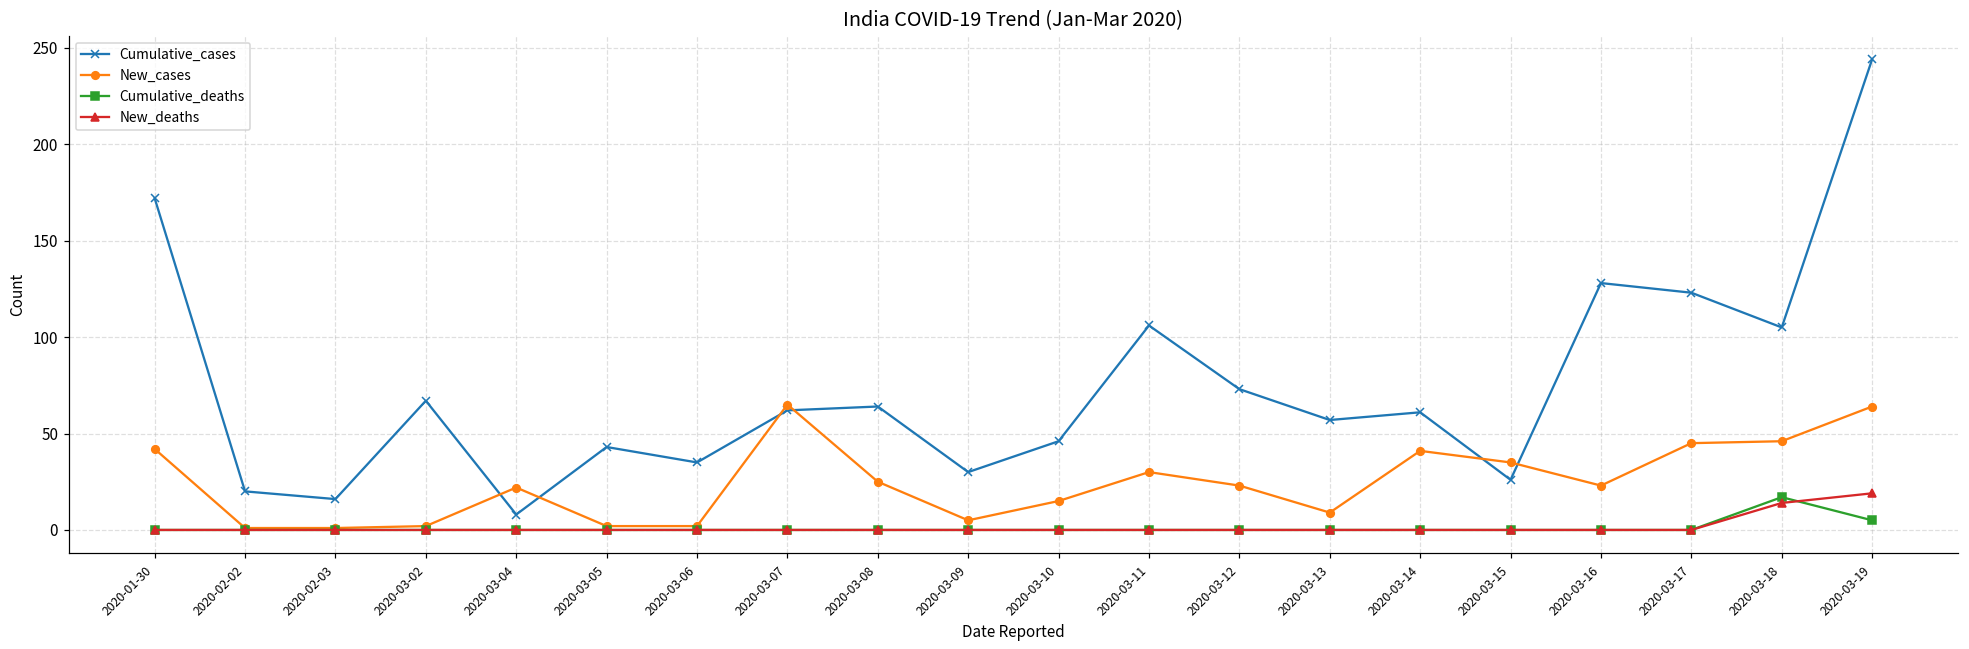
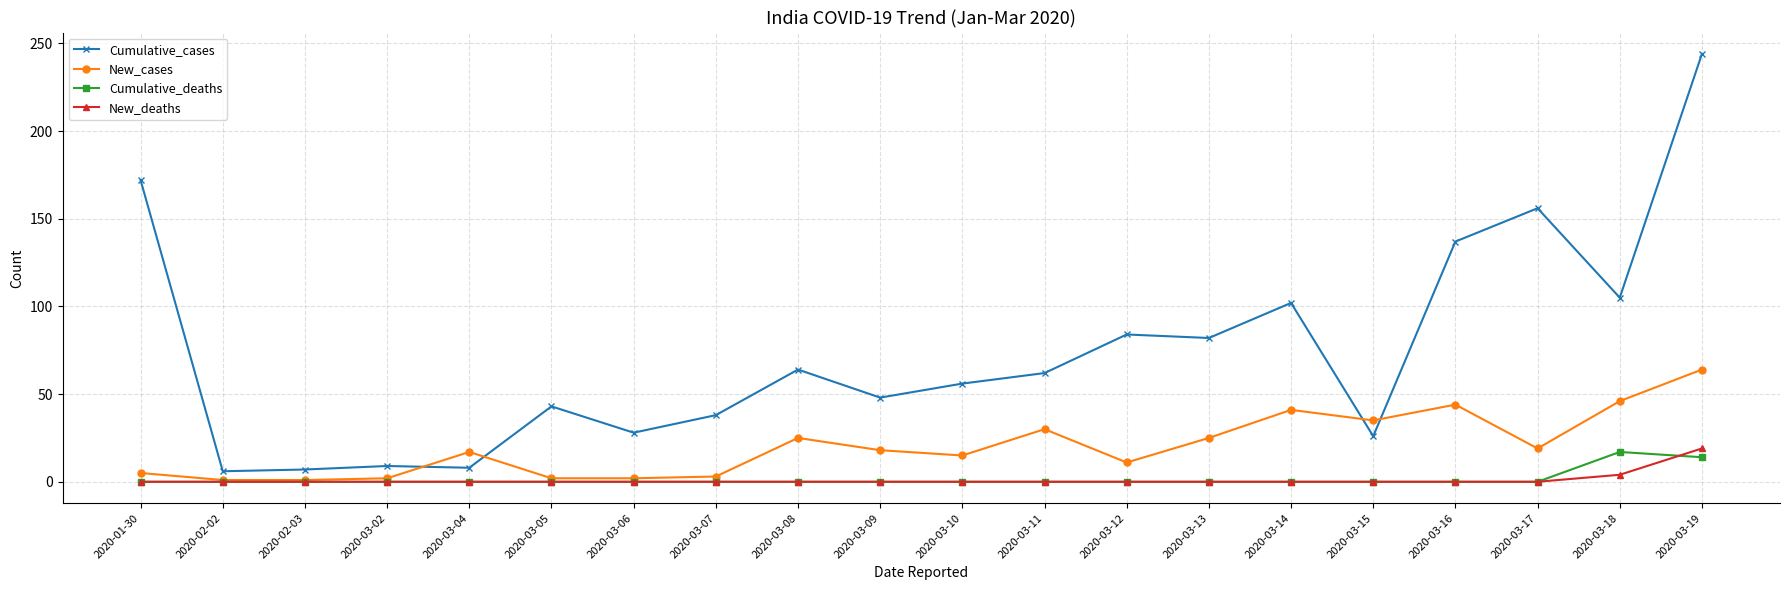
New_cases, 2020-01-30: 42 -> 5
Cumulative_cases, 2020-02-02: 20 -> 6
Cumulative_cases, 2020-02-03: 16 -> 7
Cumulative_cases, 2020-03-02: 67 -> 9
New_cases, 2020-03-04: 22 -> 17
Cumulative_cases, 2020-03-06: 35 -> 28
Cumulative_cases, 2020-03-07: 62 -> 38
New_cases, 2020-03-07: 65 -> 3
Cumulative_cases, 2020-03-09: 30 -> 48
New_cases, 2020-03-09: 5 -> 18
Cumulative_cases, 2020-03-10: 46 -> 56
Cumulative_cases, 2020-03-11: 106 -> 62
Cumulative_cases, 2020-03-12: 73 -> 84
New_cases, 2020-03-12: 23 -> 11
Cumulative_cases, 2020-03-13: 57 -> 82
New_cases, 2020-03-13: 9 -> 25
Cumulative_cases, 2020-03-14: 61 -> 102
Cumulative_cases, 2020-03-16: 128 -> 137
New_cases, 2020-03-16: 23 -> 44
Cumulative_cases, 2020-03-17: 123 -> 156
New_cases, 2020-03-17: 45 -> 19
New_deaths, 2020-03-18: 14 -> 4
Cumulative_deaths, 2020-03-19: 5 -> 14
